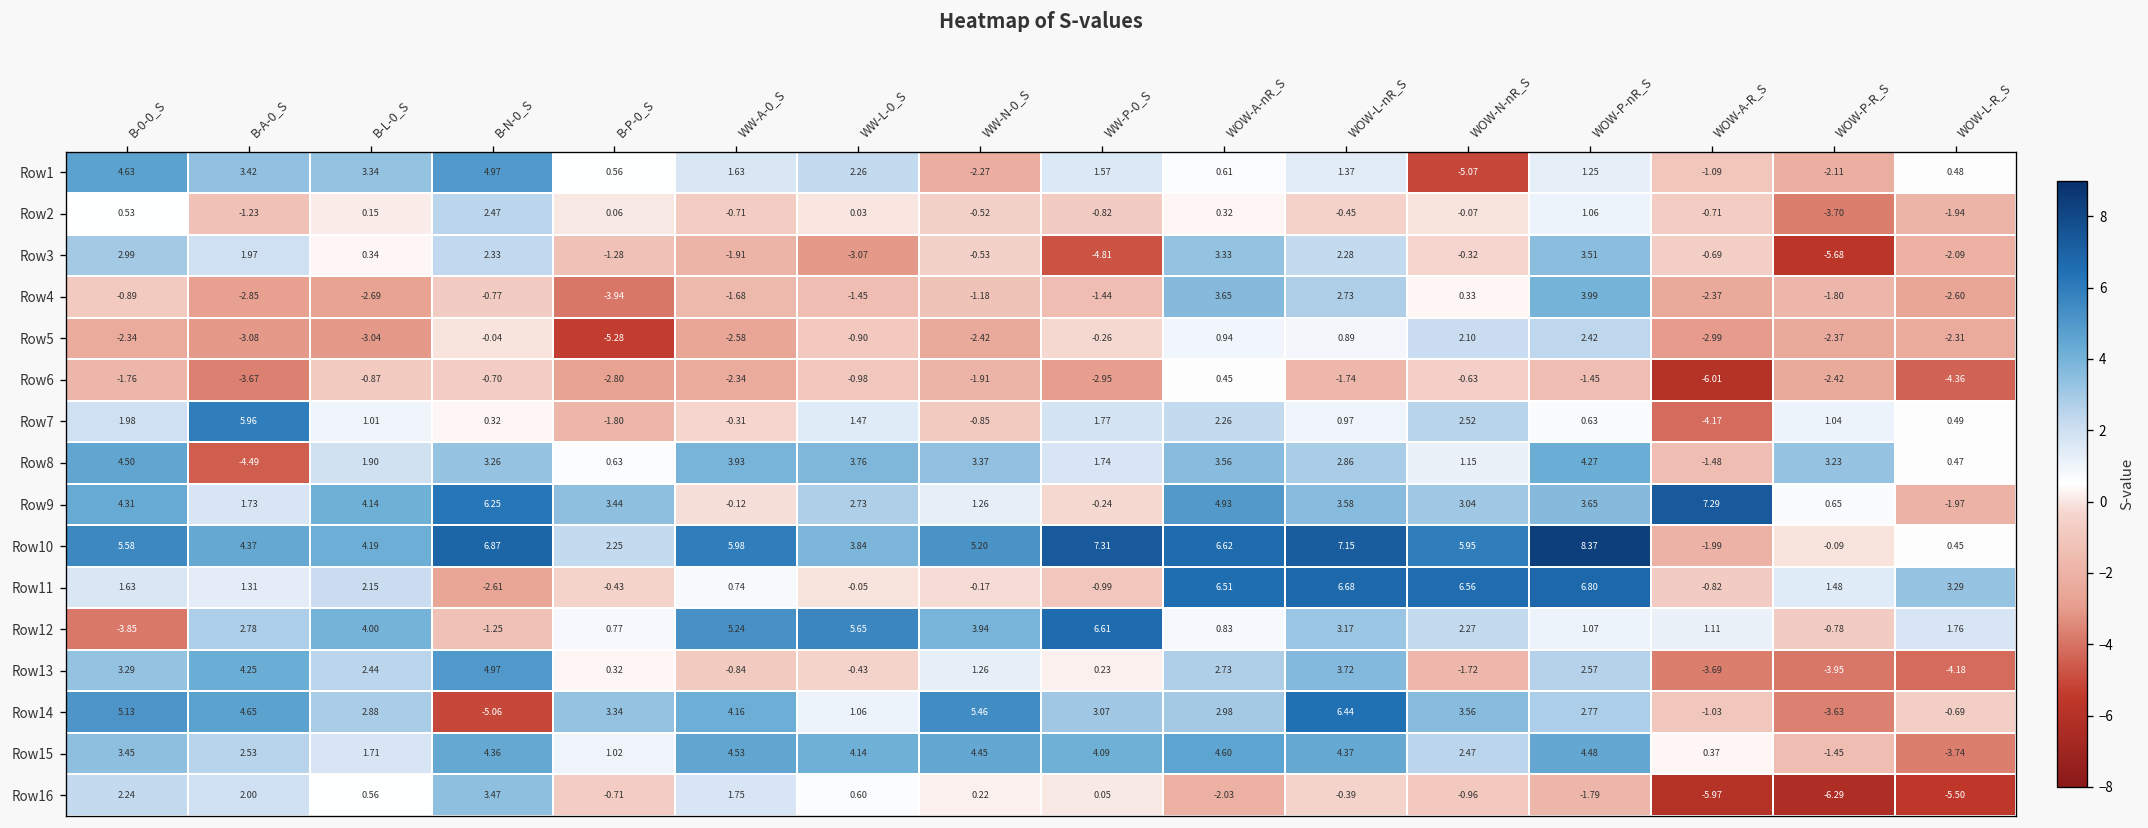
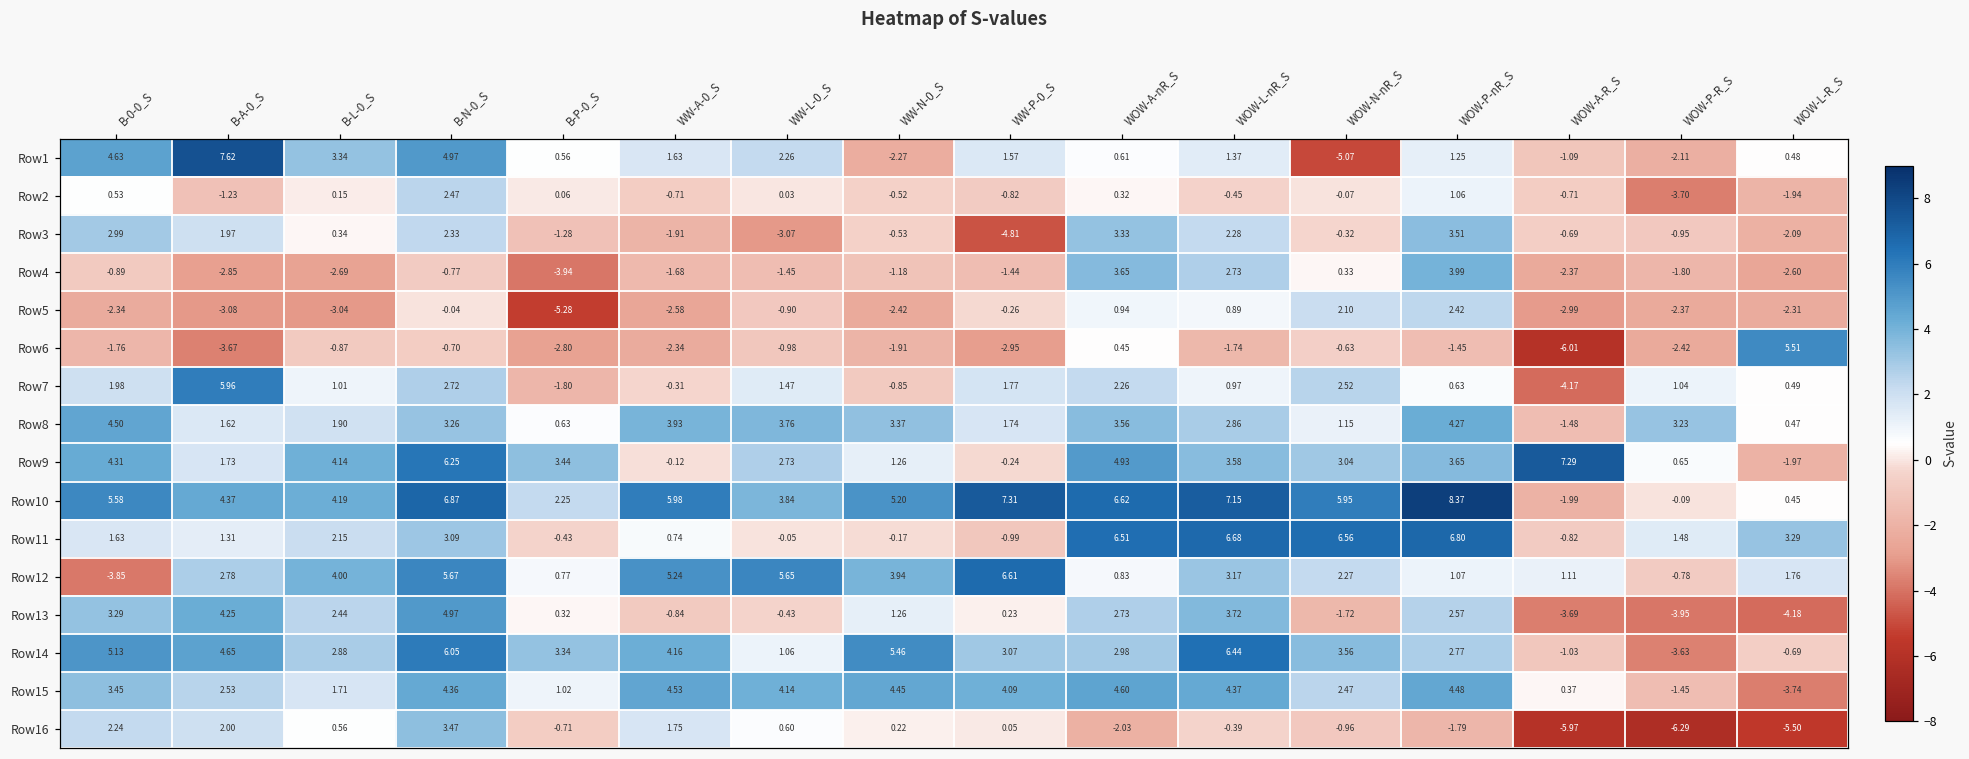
Row1, B-A-0_S: 3.42 -> 7.62
Row3, WOW-P-R_S: -5.68 -> -0.95
Row6, WOW-L-R_S: -4.36 -> 5.51
Row7, B-N-0_S: 0.32 -> 2.72
Row8, B-A-0_S: -4.49 -> 1.62
Row11, B-N-0_S: -2.61 -> 3.09
Row12, B-N-0_S: -1.25 -> 5.67
Row14, B-N-0_S: -5.06 -> 6.05
